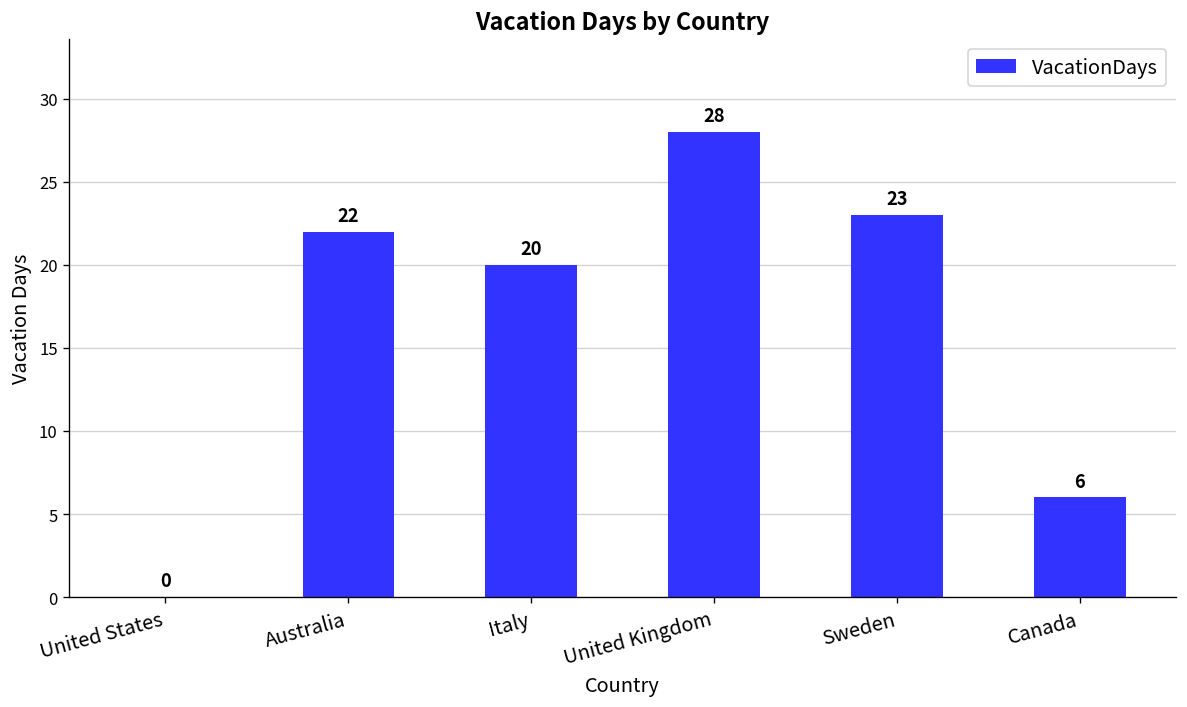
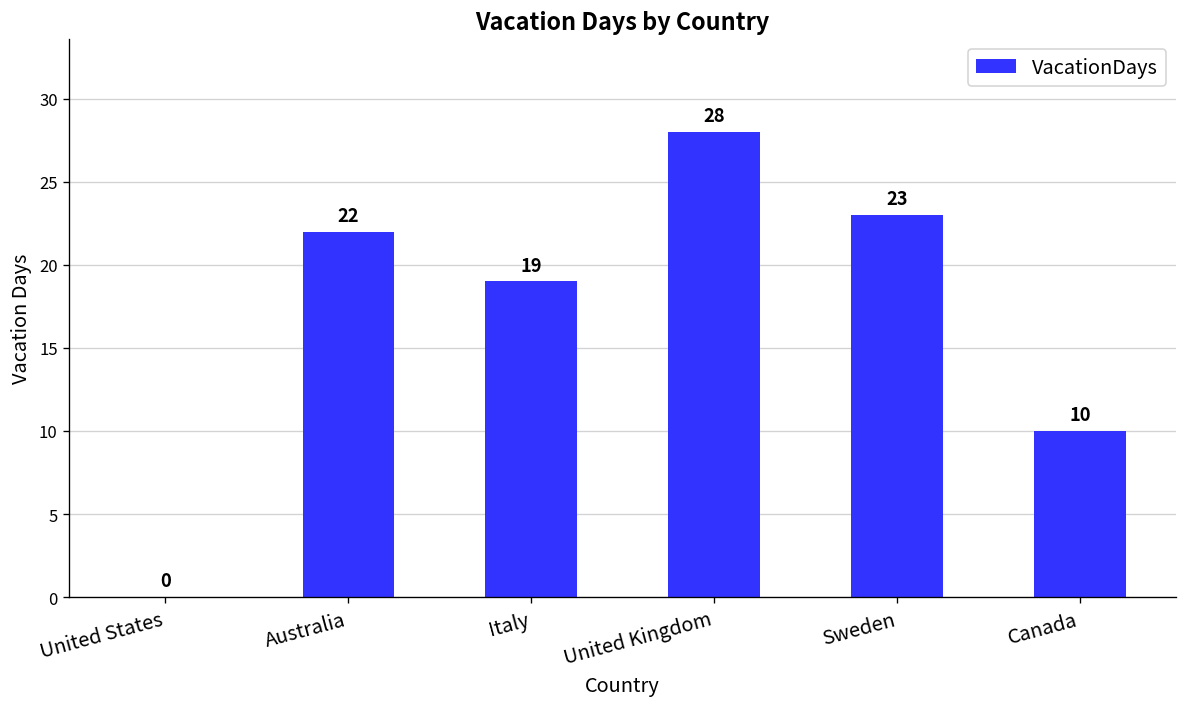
Italy: 20 -> 19
Canada: 6 -> 10
